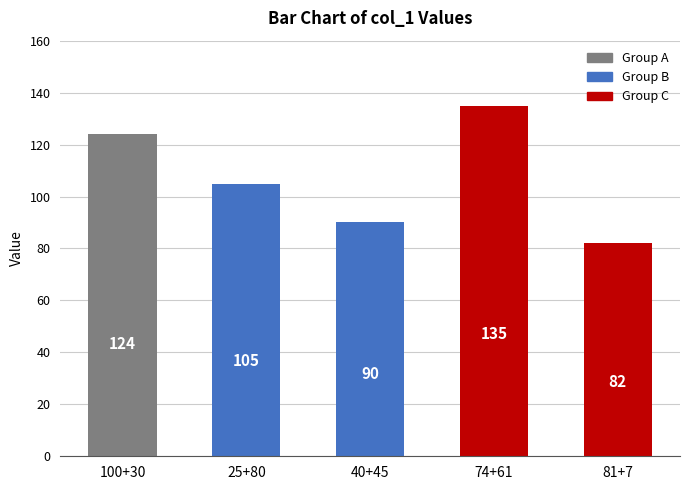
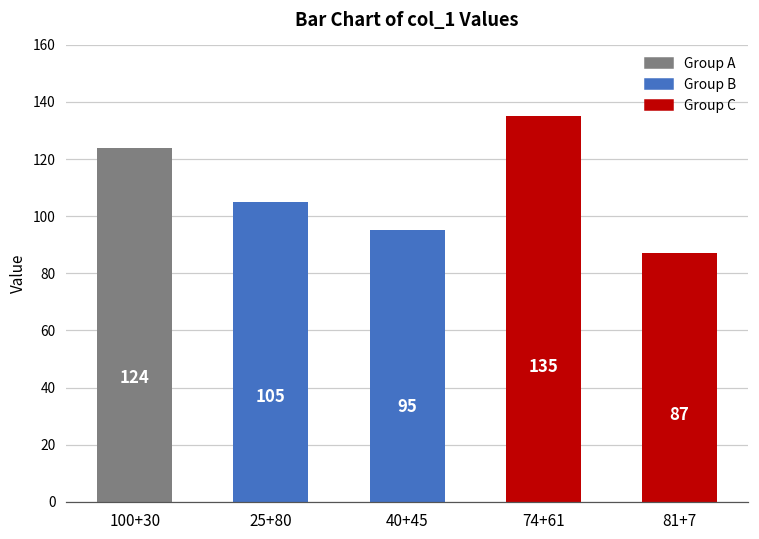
40+45: 90 -> 95
81+7: 82 -> 87
